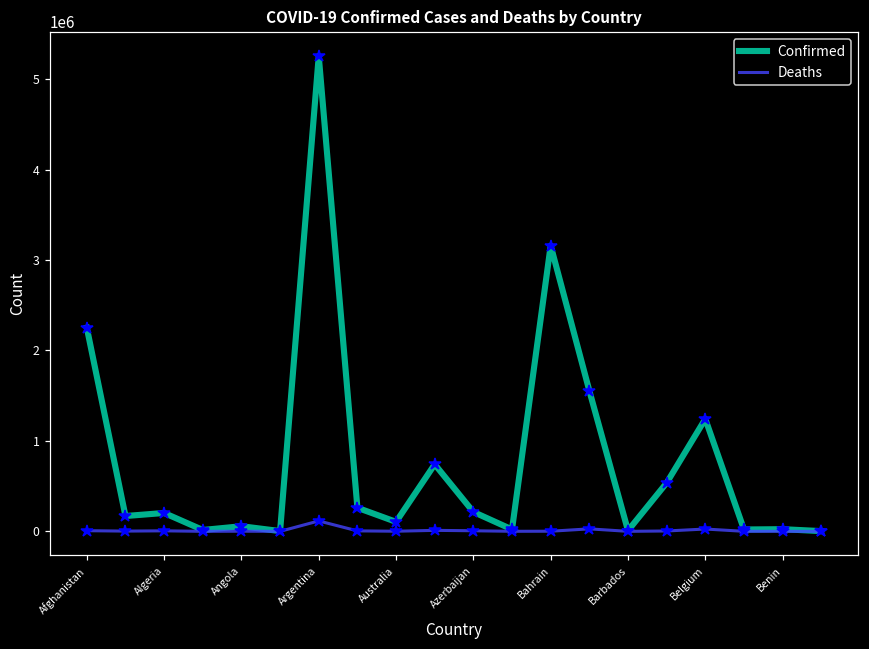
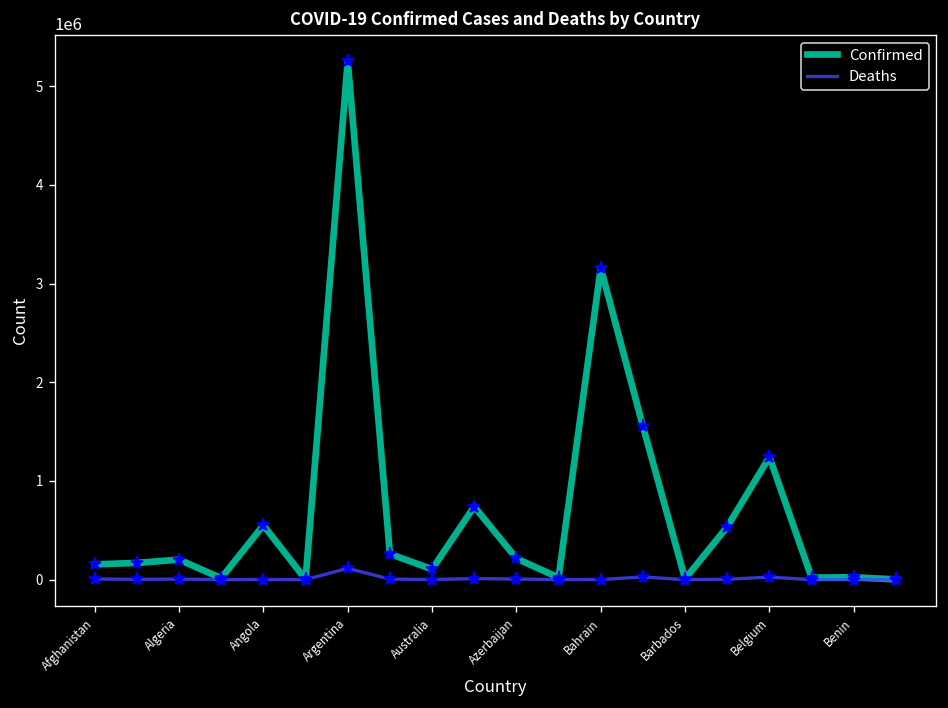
Confirmed, Afghanistan: 2300000 -> 200000
Confirmed, Angola: 100000 -> 600000
